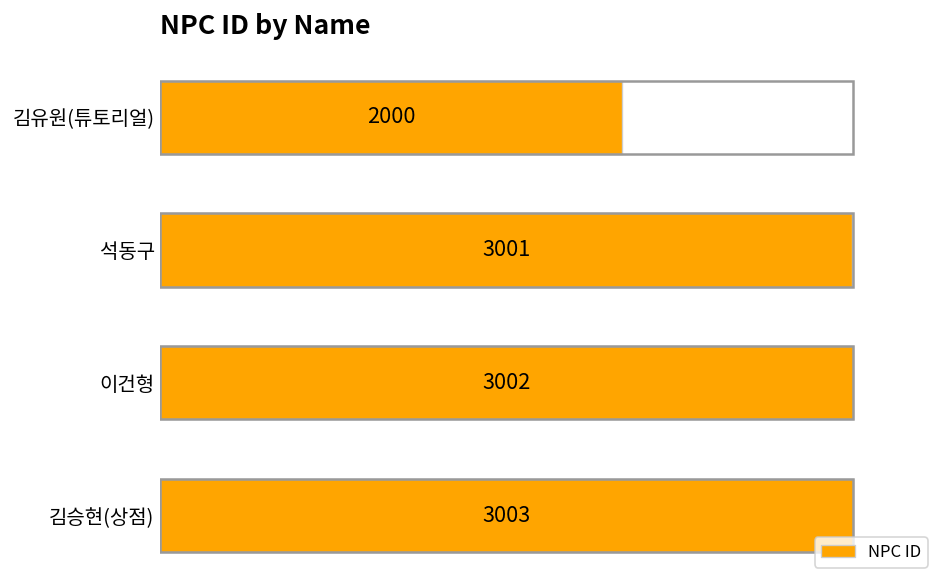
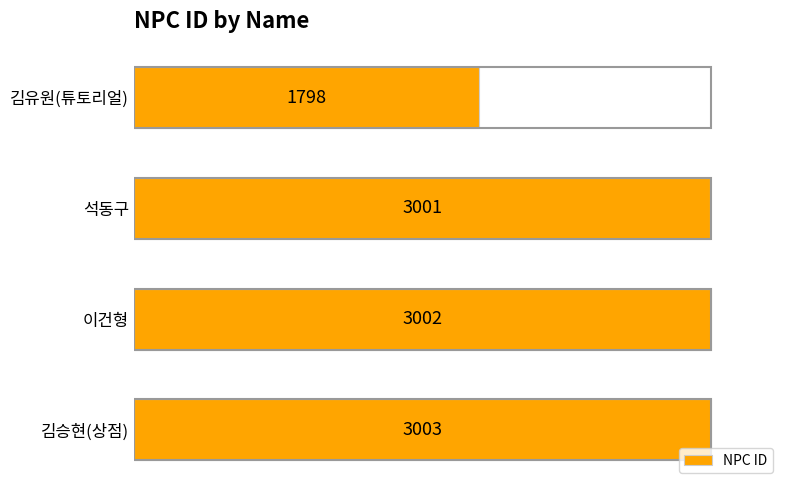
김유원(튜토리얼): 2000 -> 1798
